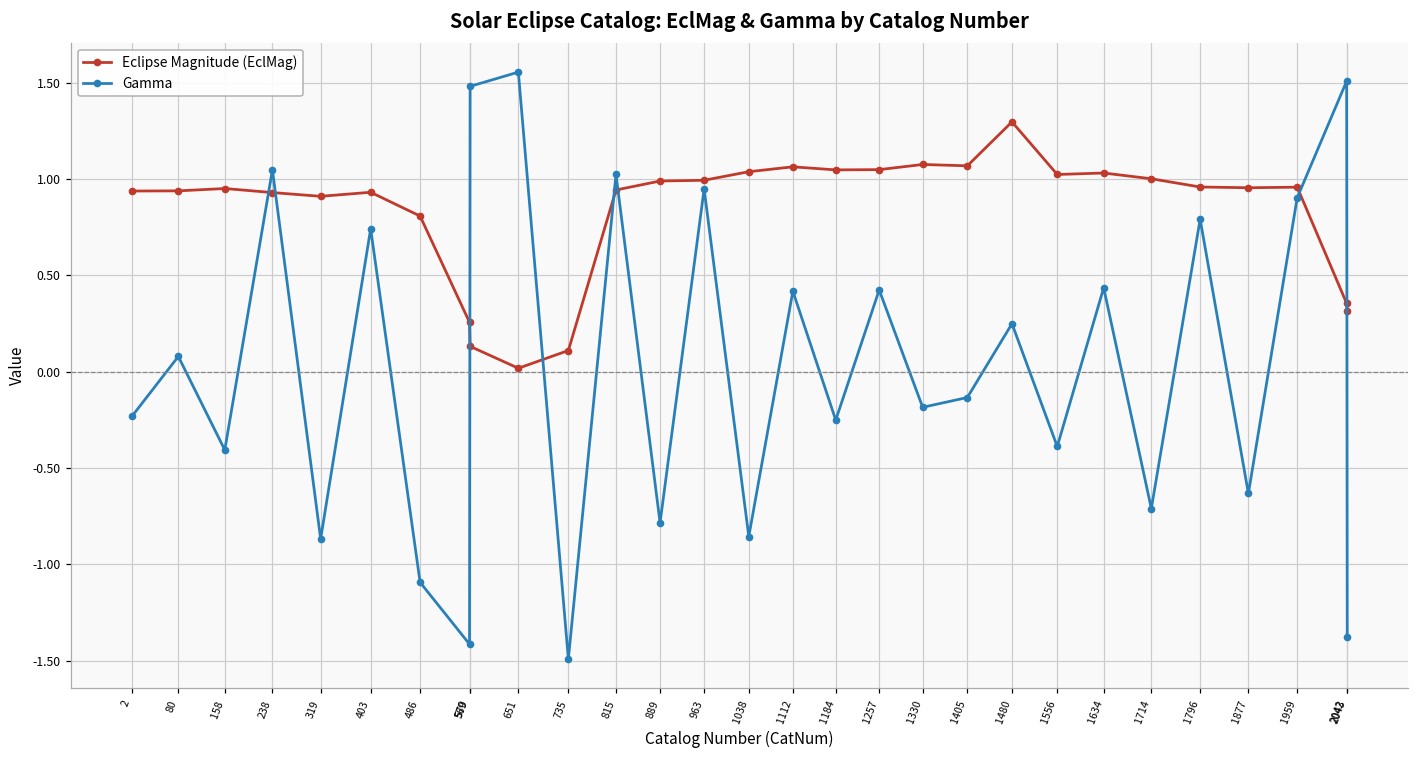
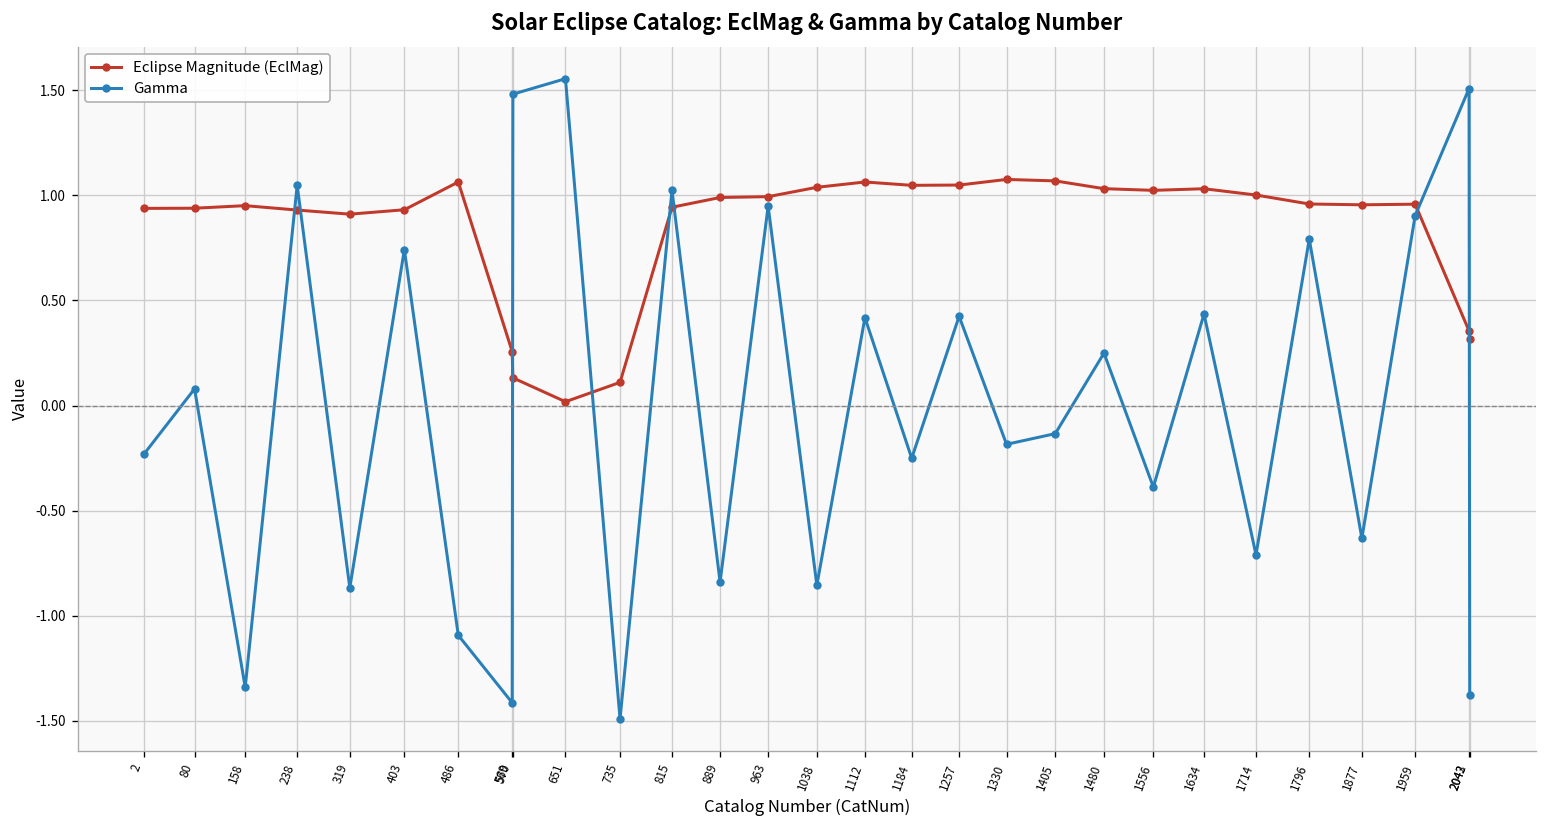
Gamma, 158: -0.41 -> -1.34
Eclipse Magnitude (EclMag), 486: 0.81 -> 1.06
Gamma, 889: -0.78 -> -0.84
Eclipse Magnitude (EclMag), 1480: 1.30 -> 1.03
